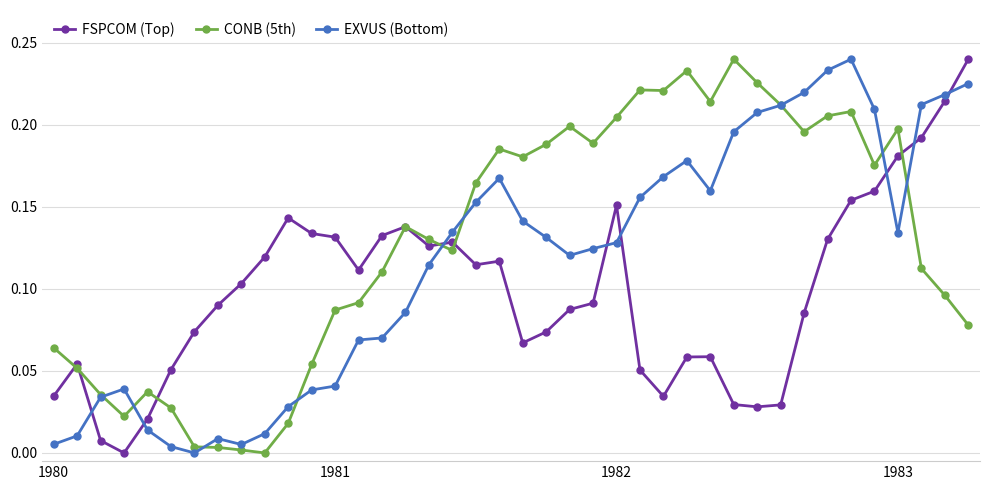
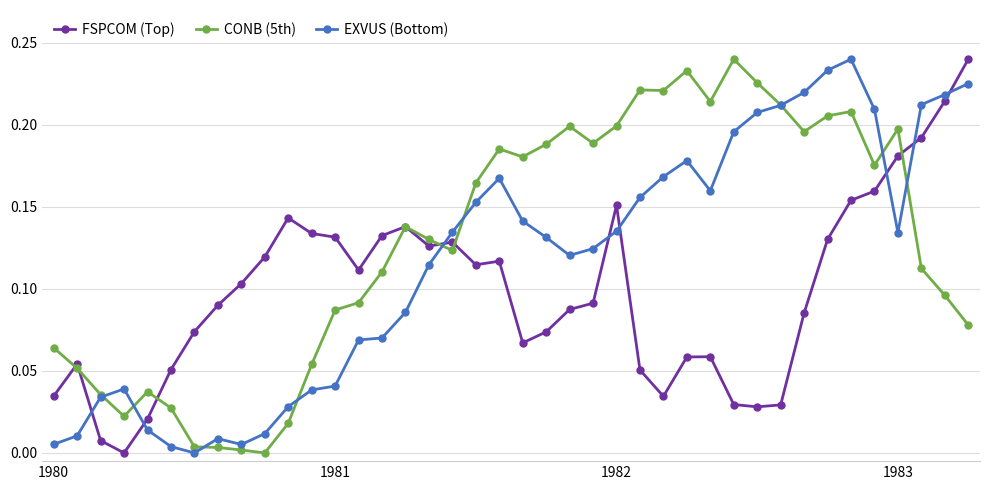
CONB (5th), 1982: 0.205 -> 0.199
EXVUS (Bottom), 1982: 0.128 -> 0.135
